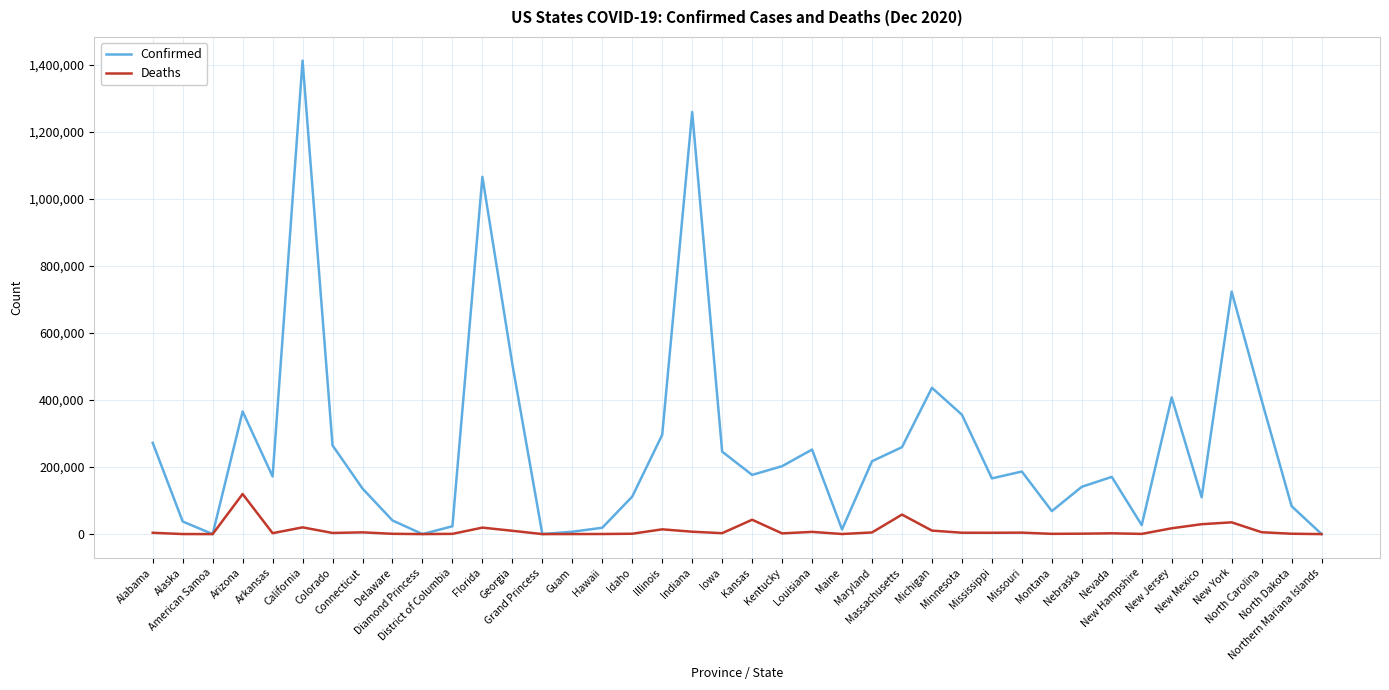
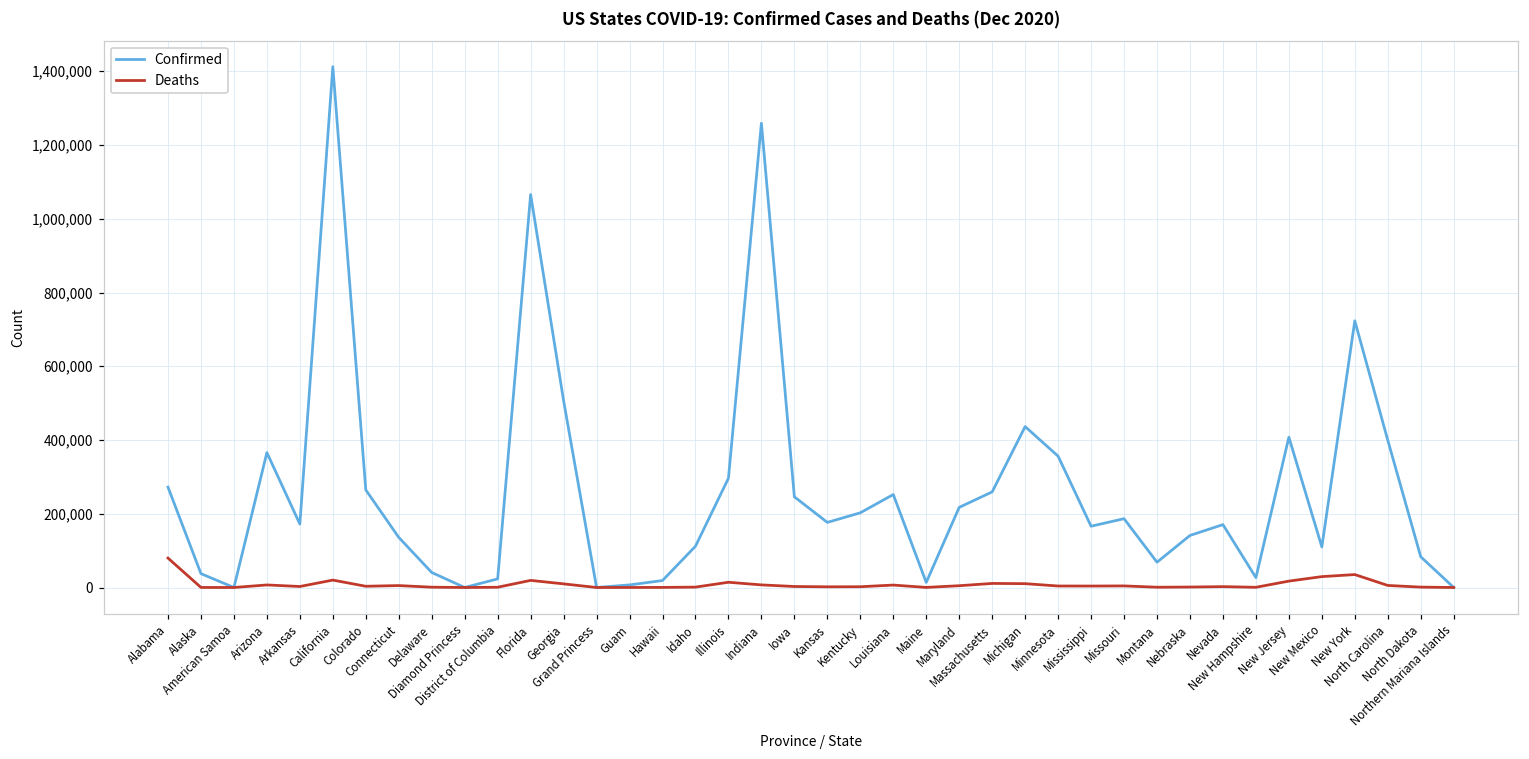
Deaths, Alabama: 0 -> 80,000
Deaths, Arizona: 120,000 -> 10,000
Deaths, Kansas: 40,000 -> 0
Deaths, Massachusetts: 60,000 -> 10,000
